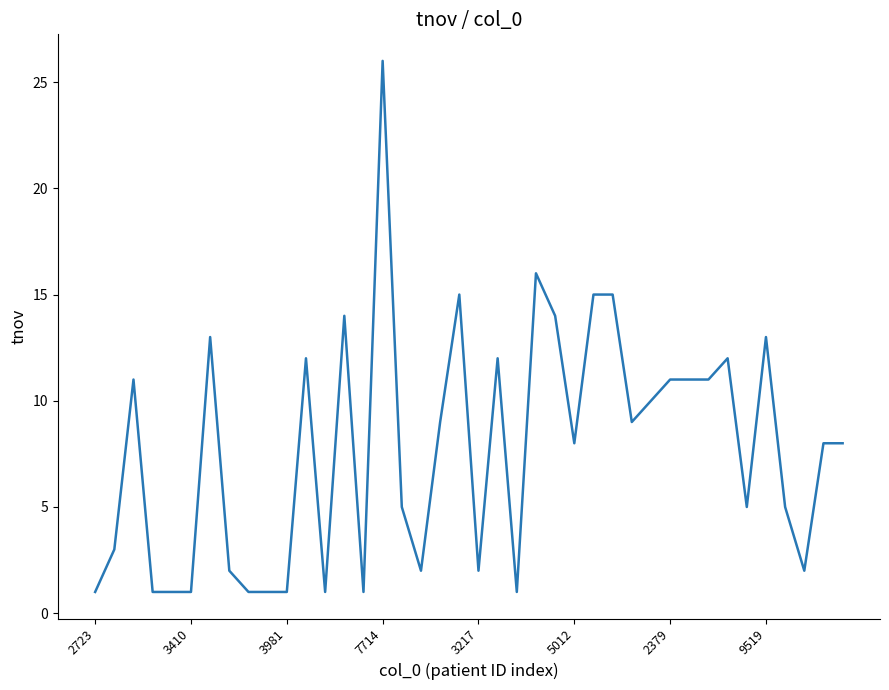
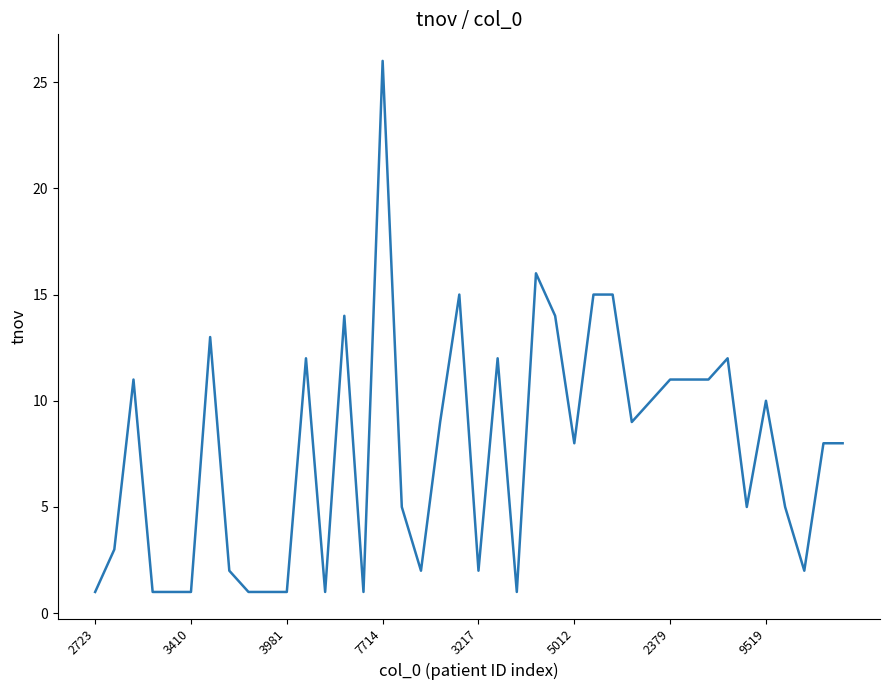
9519: 13 -> 10
